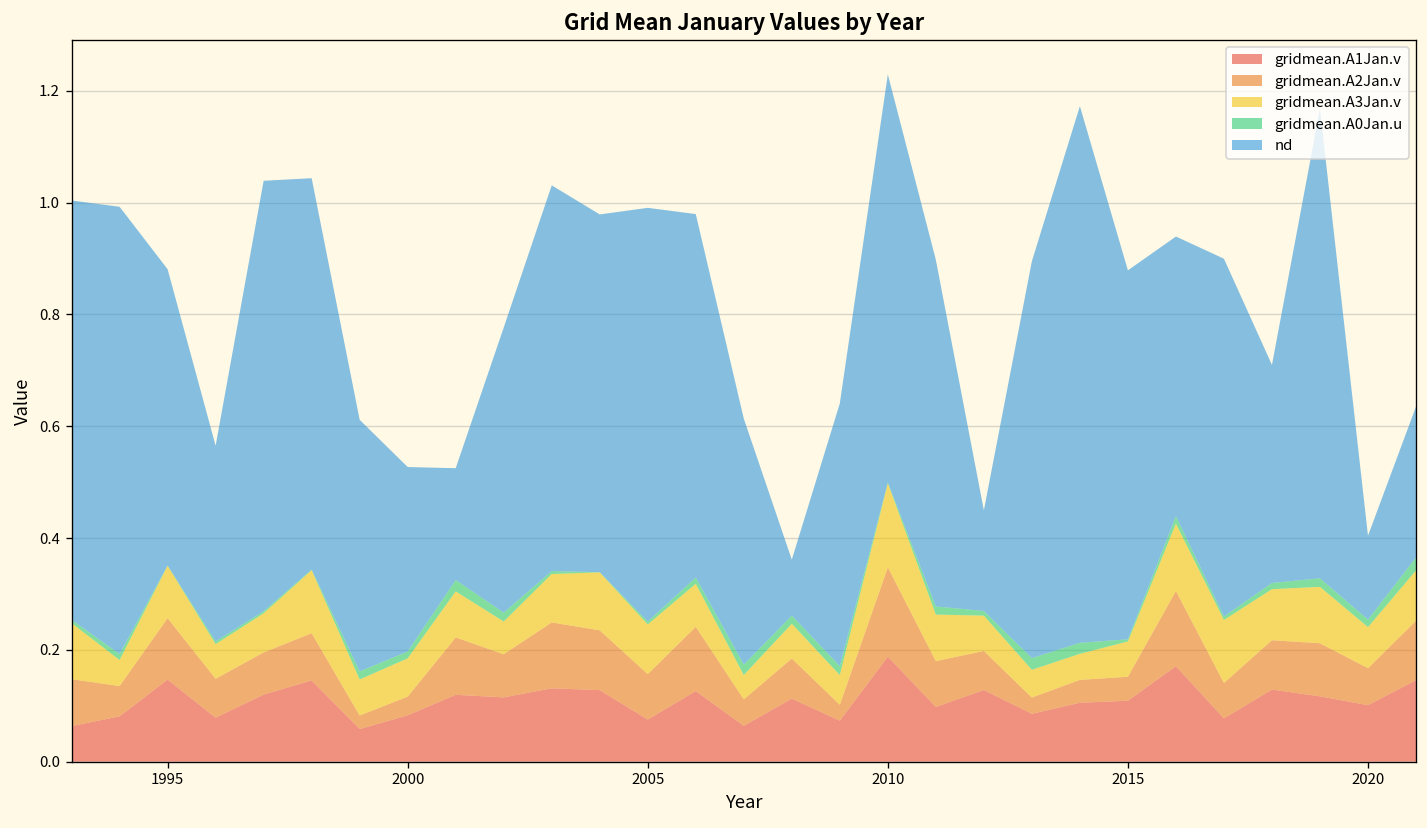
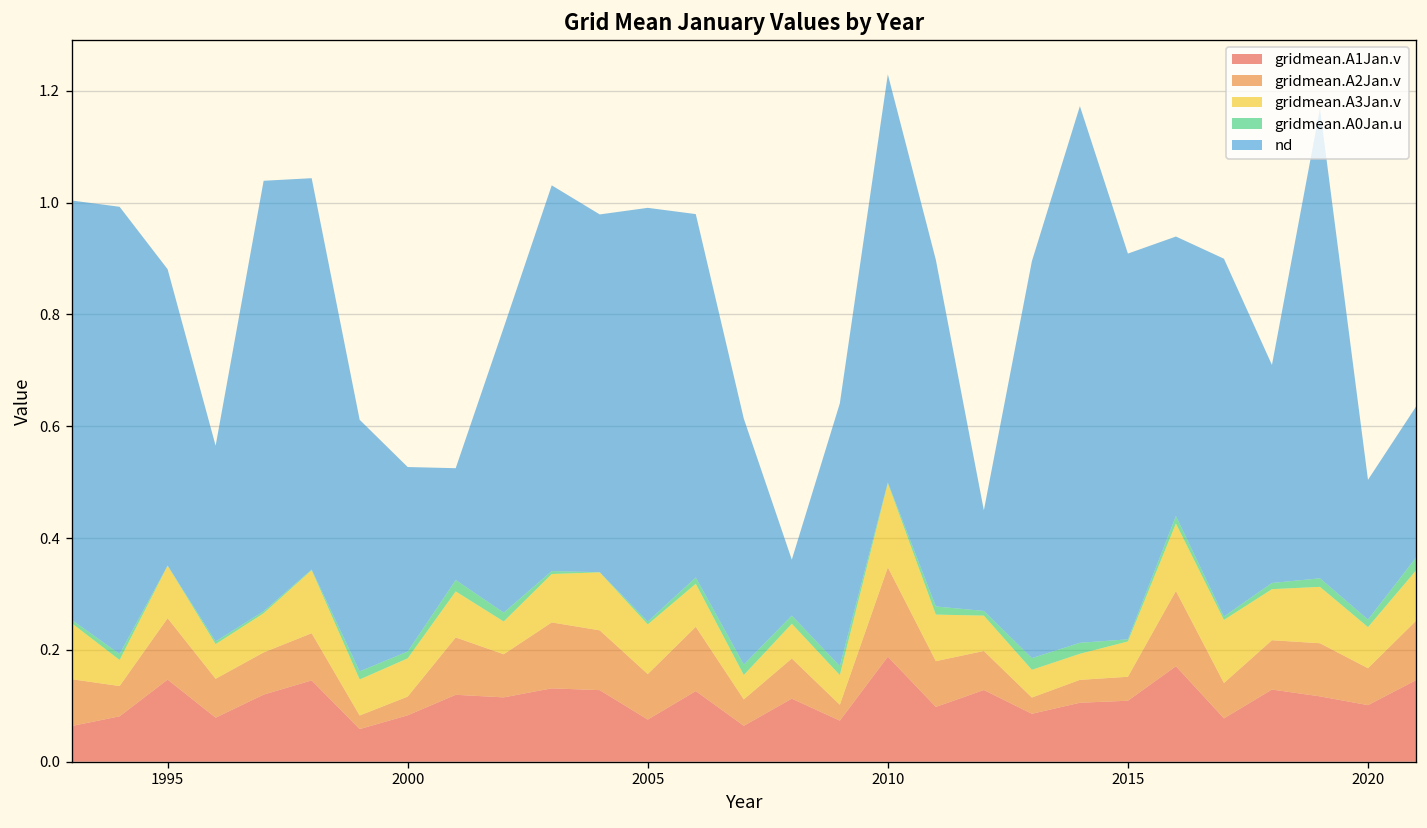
nd, 2015: 0.66 -> 0.69
nd, 2020: 0.15 -> 0.25
